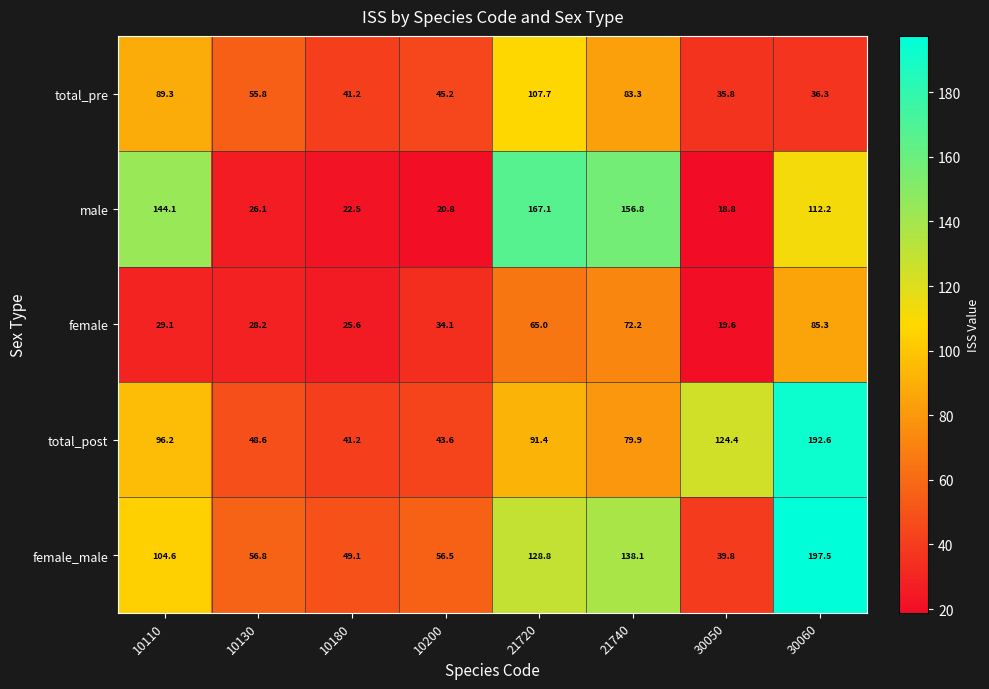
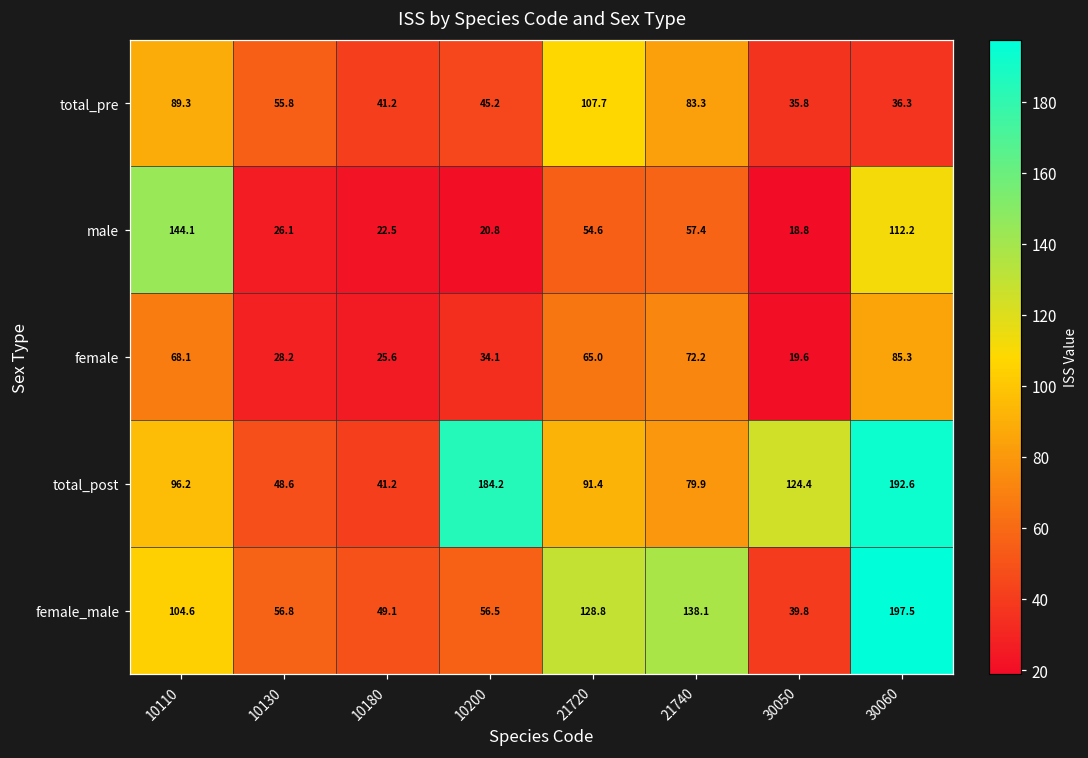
male, 21720: 167.1 -> 54.6
male, 21740: 156.8 -> 57.4
female, 10110: 29.1 -> 68.1
total_post, 10200: 43.6 -> 184.2
